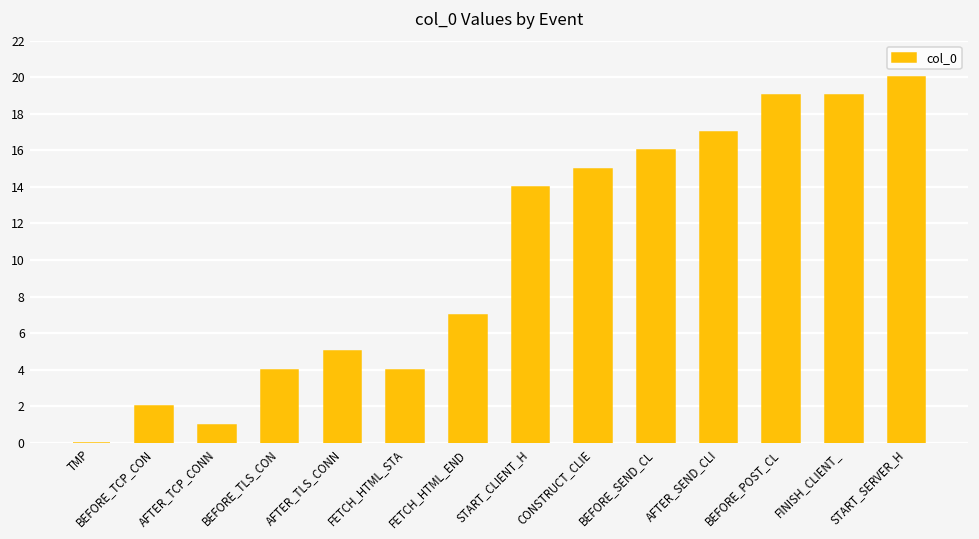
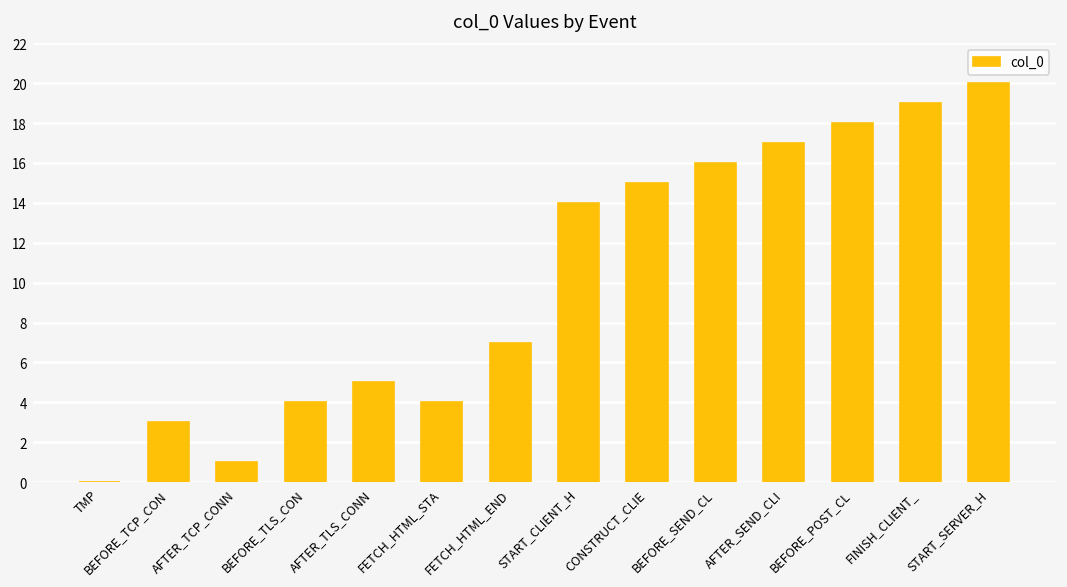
BEFORE_TCP_CON: 2 -> 3
BEFORE_POST_CL: 19 -> 18
